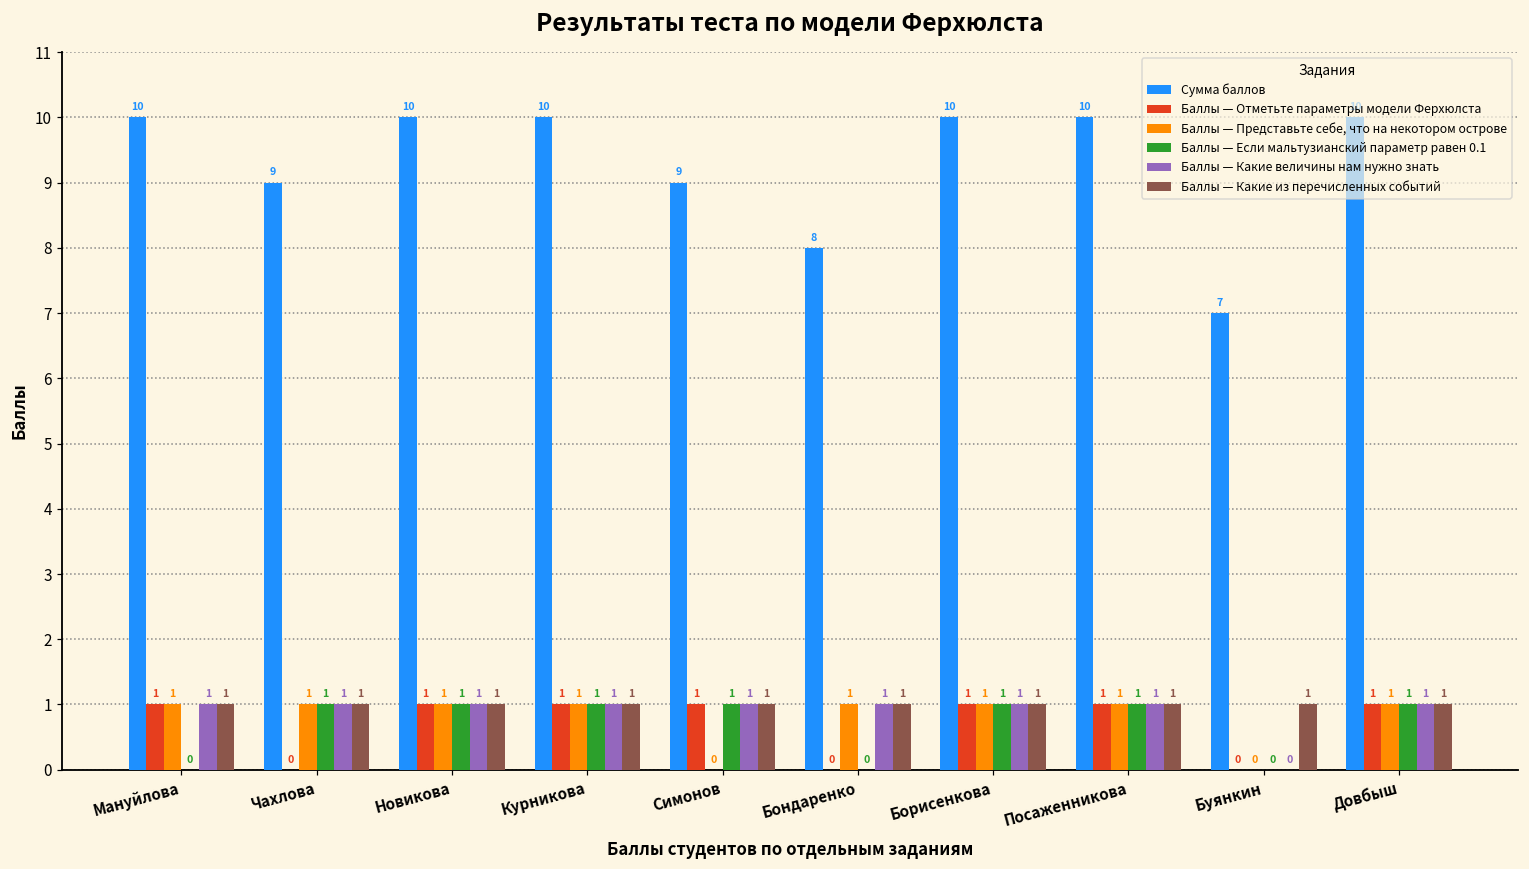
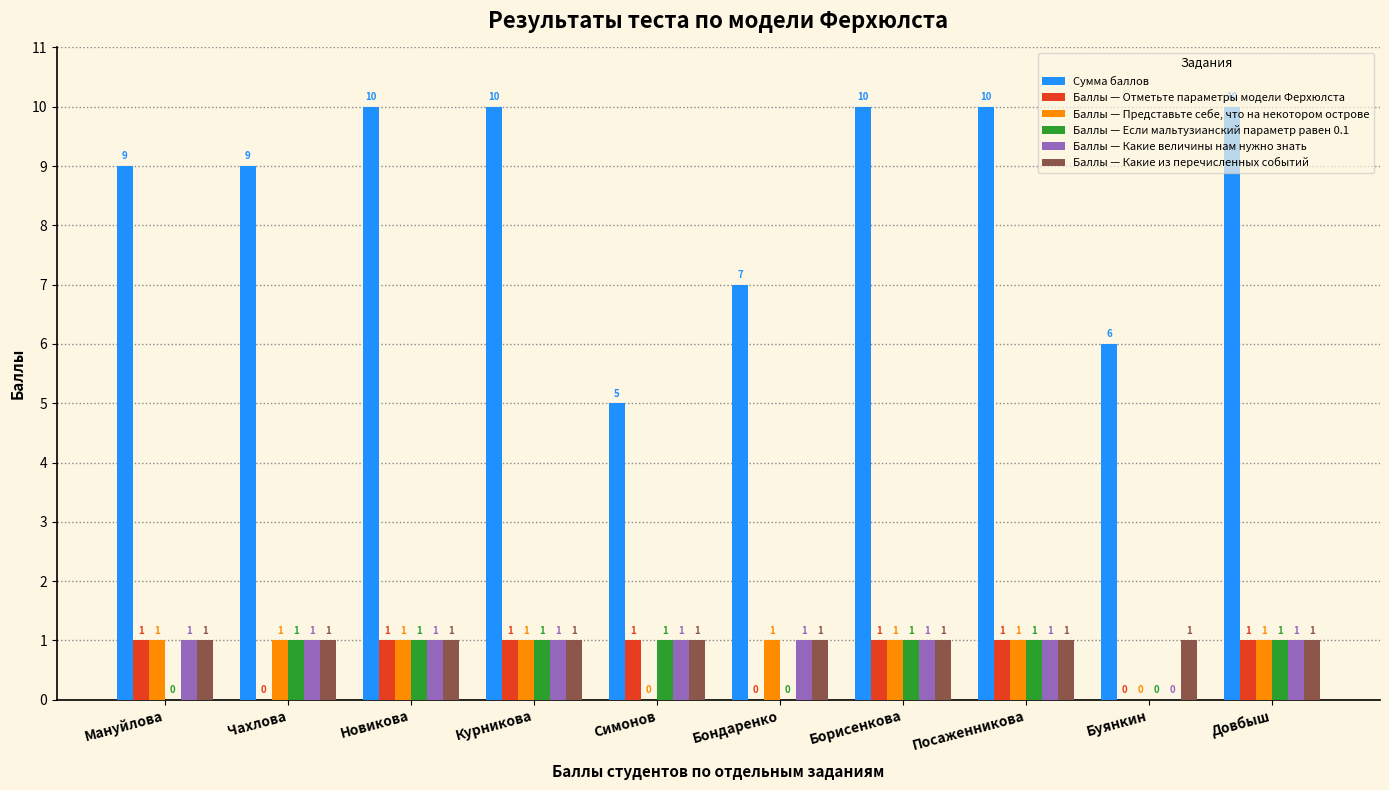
Сумма баллов, Мануйлова: 10 -> 9
Сумма баллов, Симонов: 9 -> 5
Сумма баллов, Бондаренко: 8 -> 7
Сумма баллов, Буянкин: 7 -> 6
